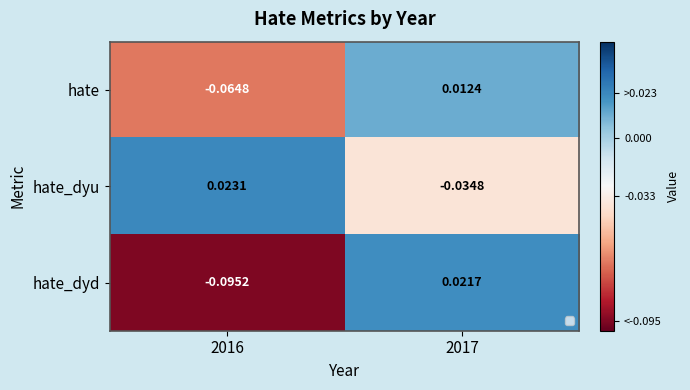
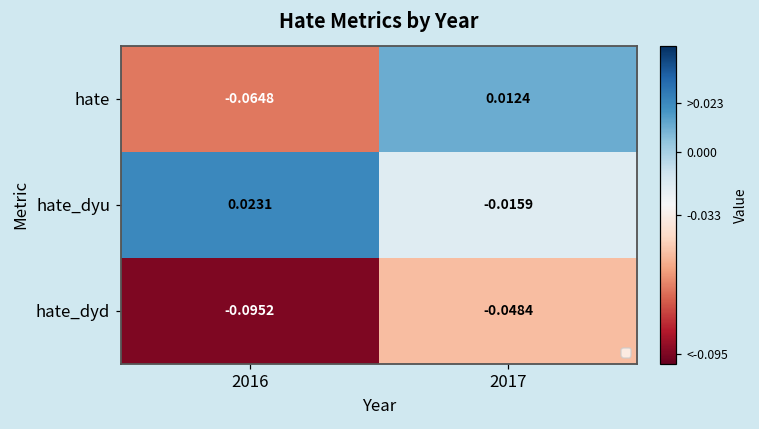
hate_dyu, 2017: -0.0348 -> -0.0159
hate_dyd, 2017: 0.0217 -> -0.0484
